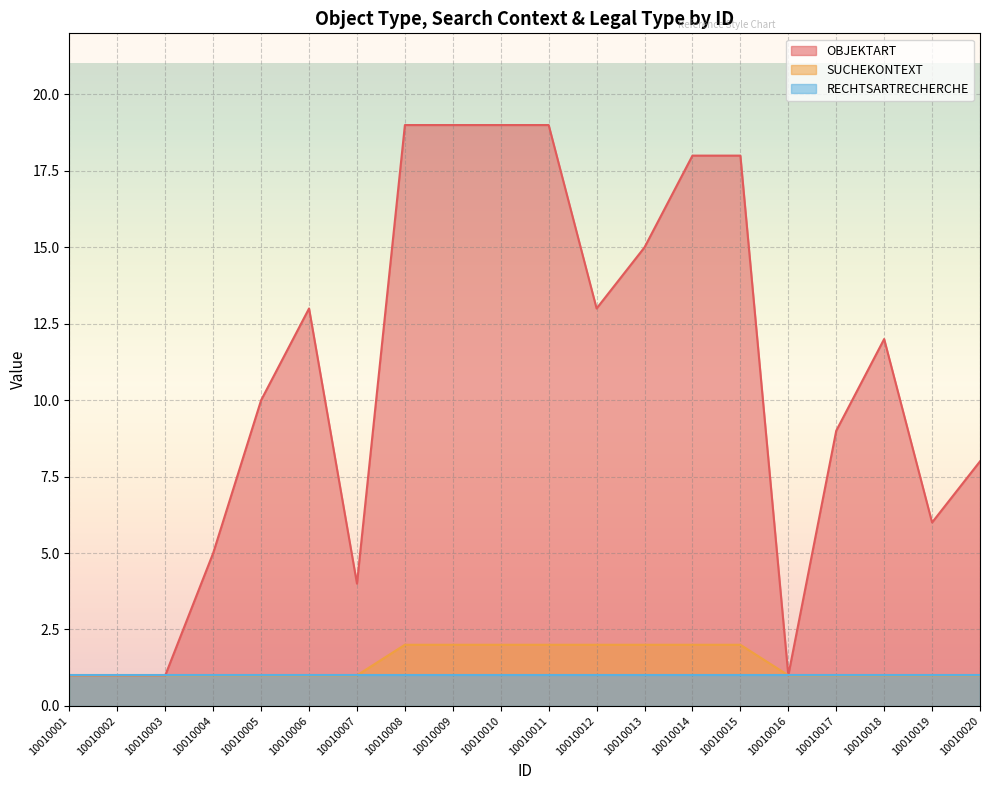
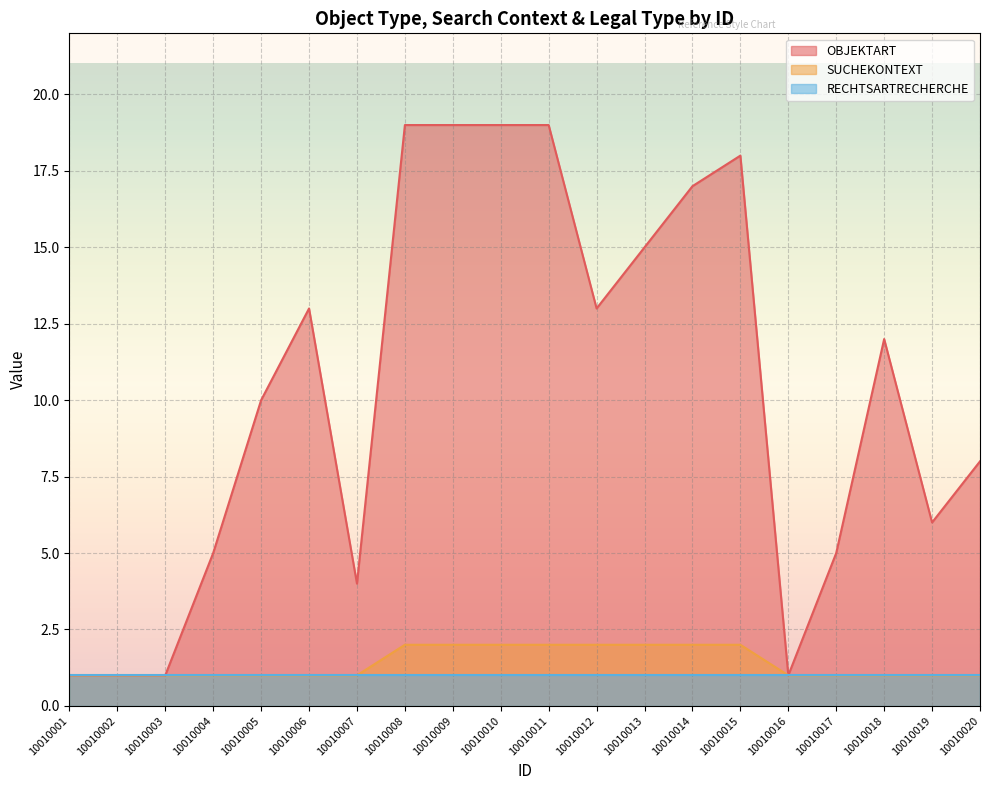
OBJEKTART, 10010014: 18 -> 17
OBJEKTART, 10010017: 9 -> 5
